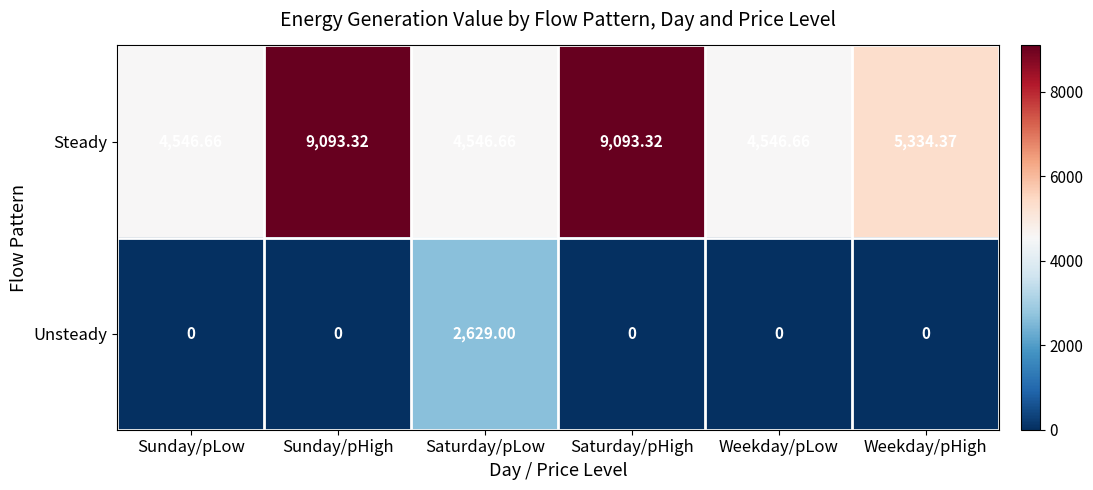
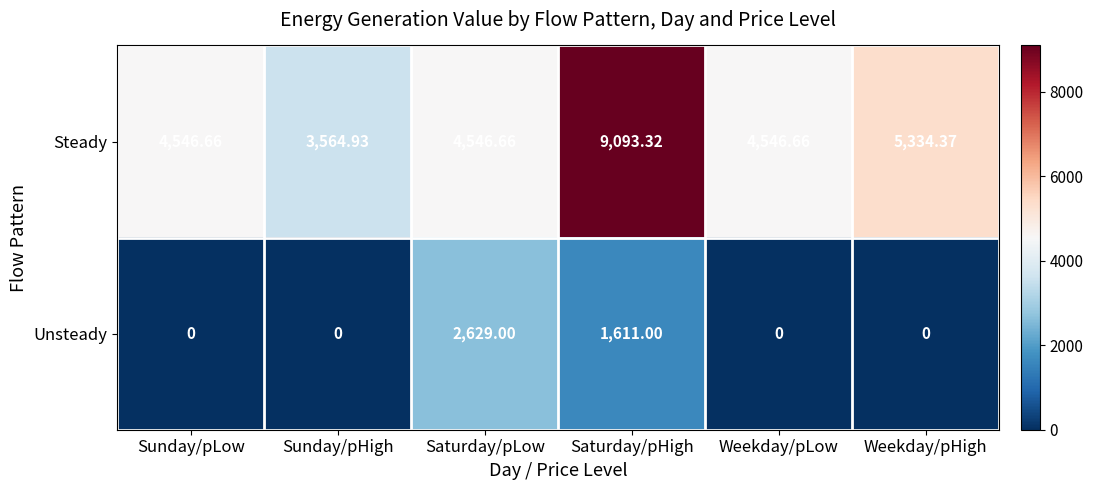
Steady, Sunday/pHigh: 9,093.32 -> 3,564.93
Unsteady, Saturday/pHigh: 0 -> 1,611.00
